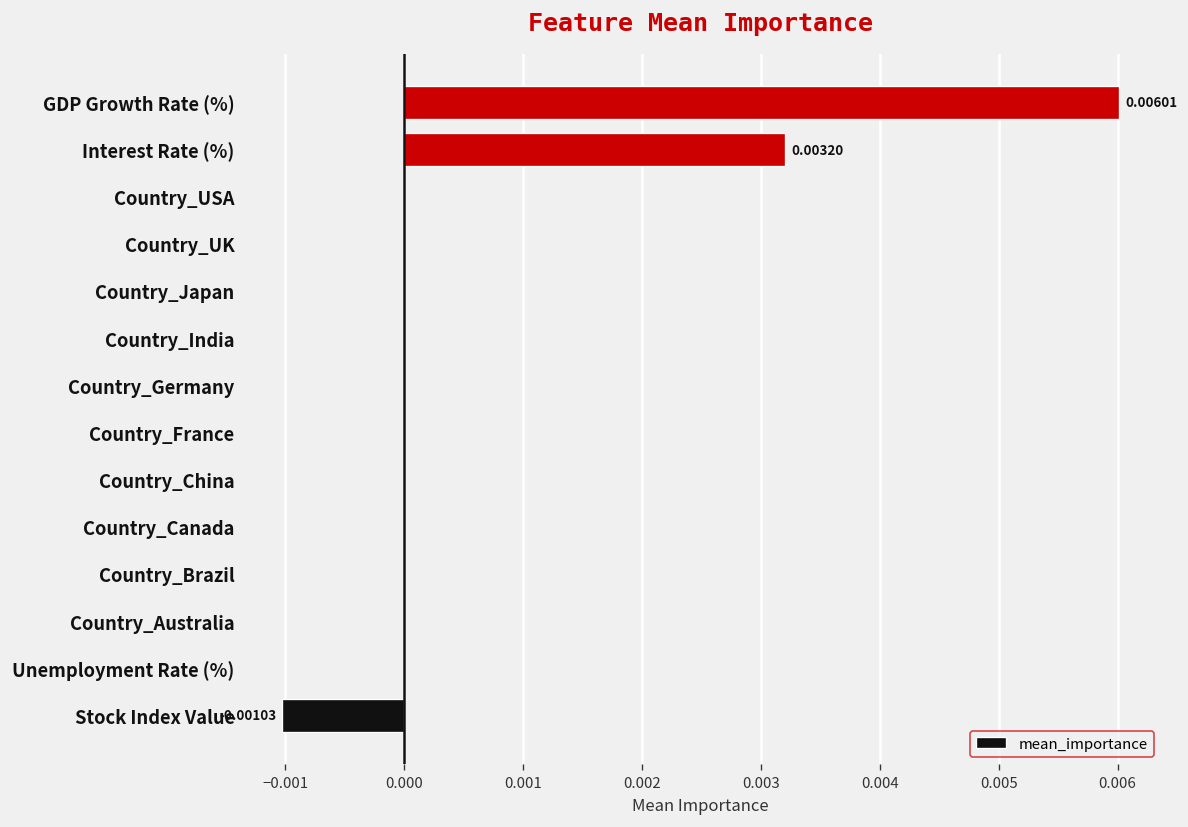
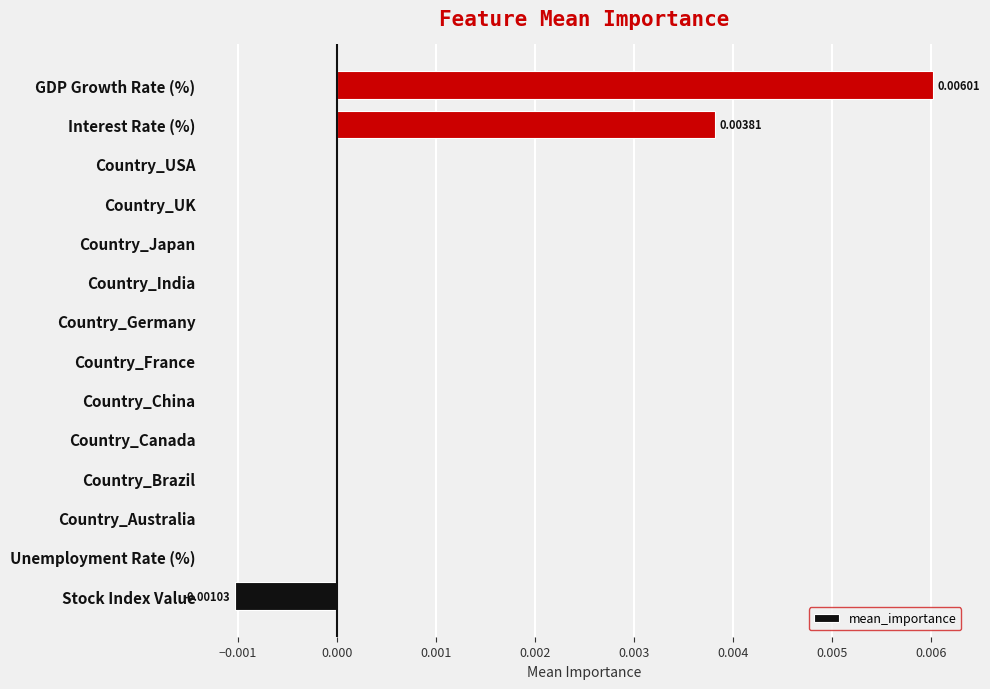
Interest Rate (%): 0.00320 -> 0.00381
